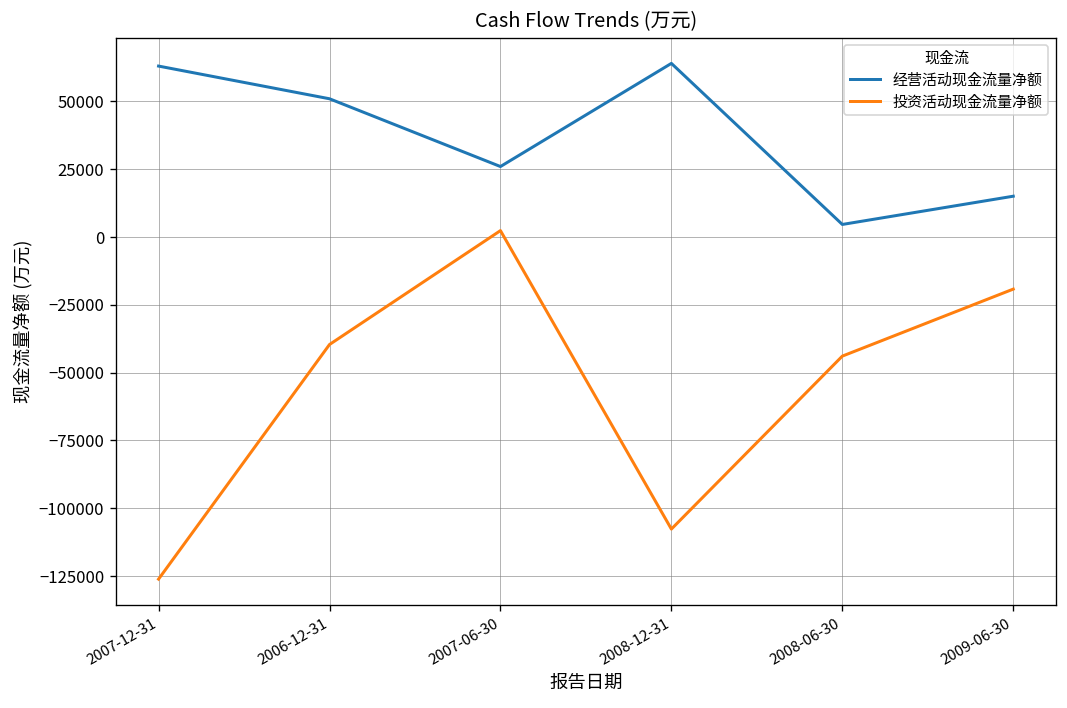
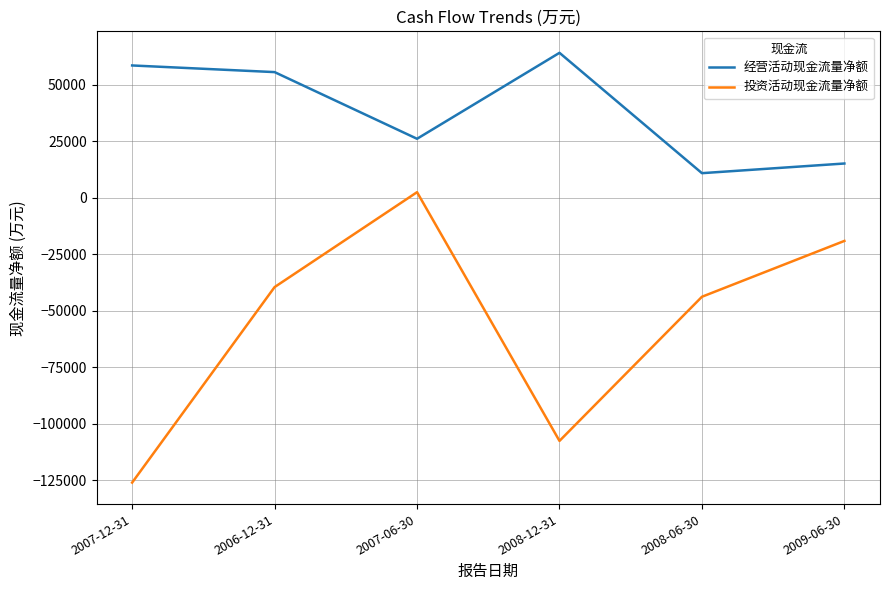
经营活动现金流量净额, 2007-12-31: 63000 -> 58000
经营活动现金流量净额, 2006-12-31: 51000 -> 56000
经营活动现金流量净额, 2008-06-30: 5000 -> 11000
